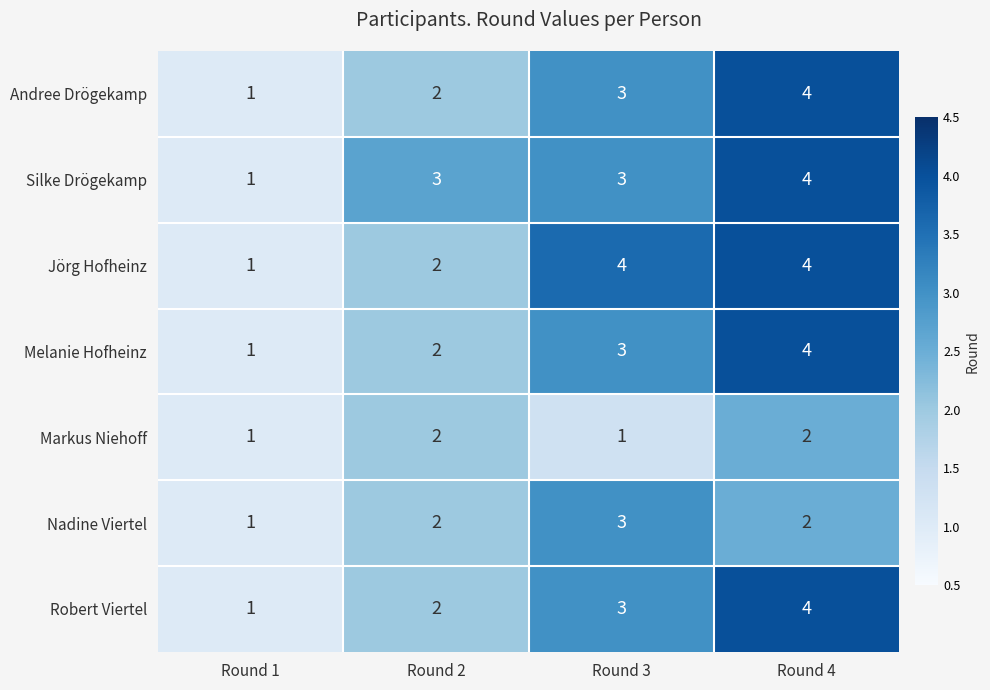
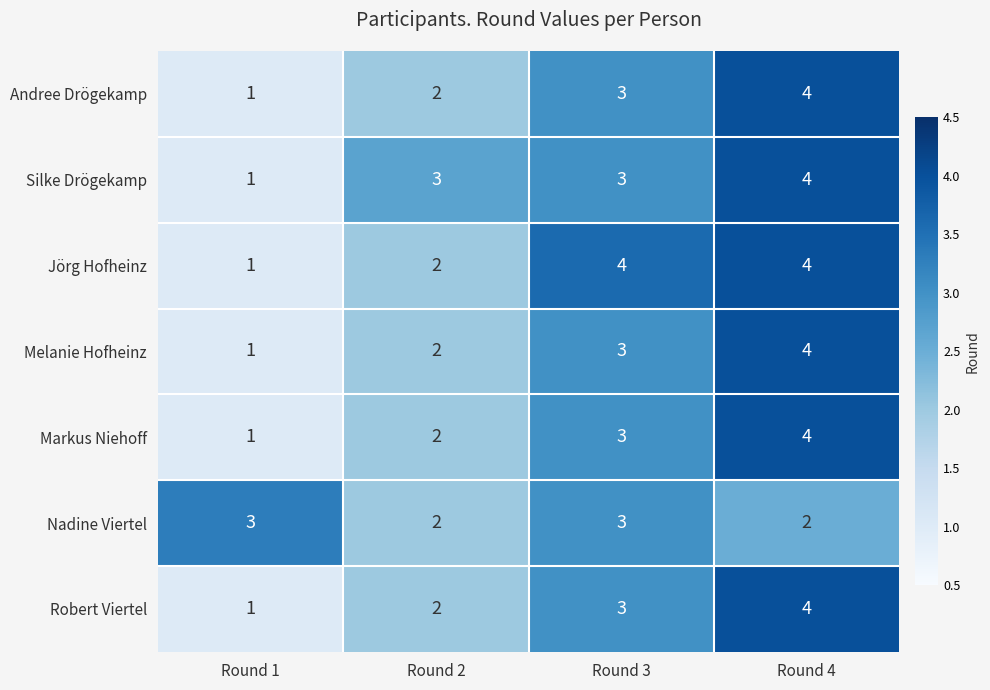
Markus Niehoff, Round 3: 1 -> 3
Markus Niehoff, Round 4: 2 -> 4
Nadine Viertel, Round 1: 1 -> 3
